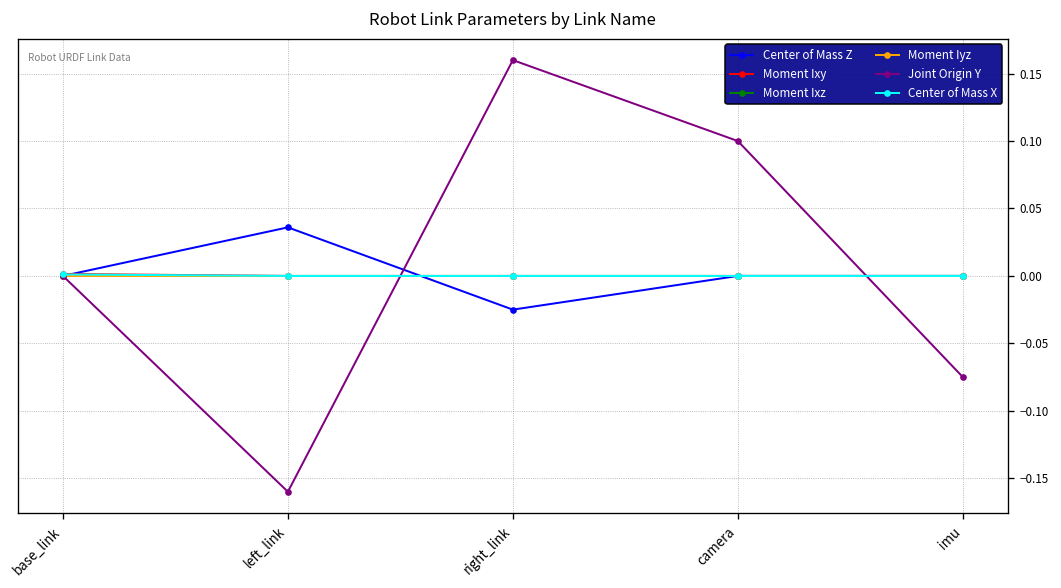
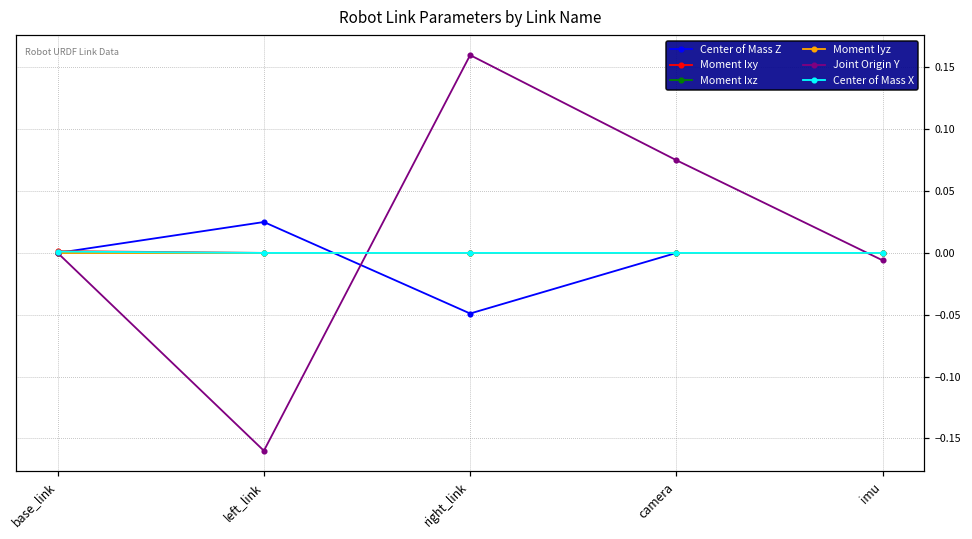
Center of Mass Z, left_link: 0.036 -> 0.025
Center of Mass Z, right_link: -0.025 -> -0.049
Joint Origin Y, camera: 0.100 -> 0.075
Joint Origin Y, imu: -0.075 -> -0.006
